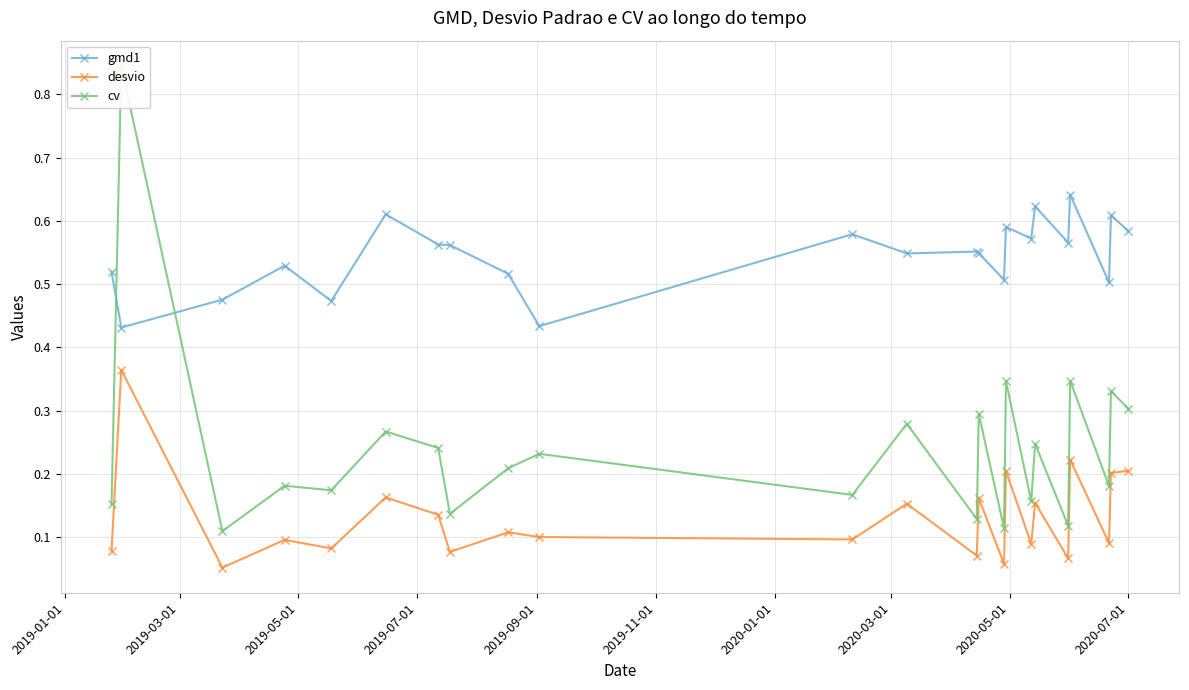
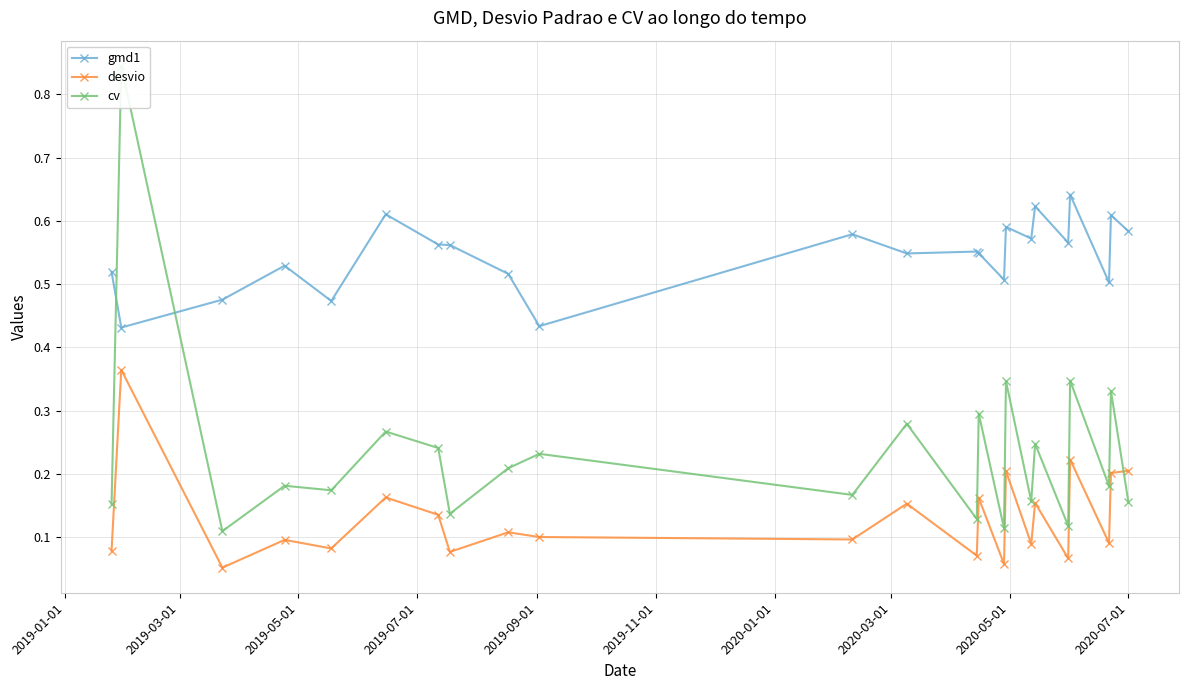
cv, 2020-07-01: 0.30 -> 0.16
